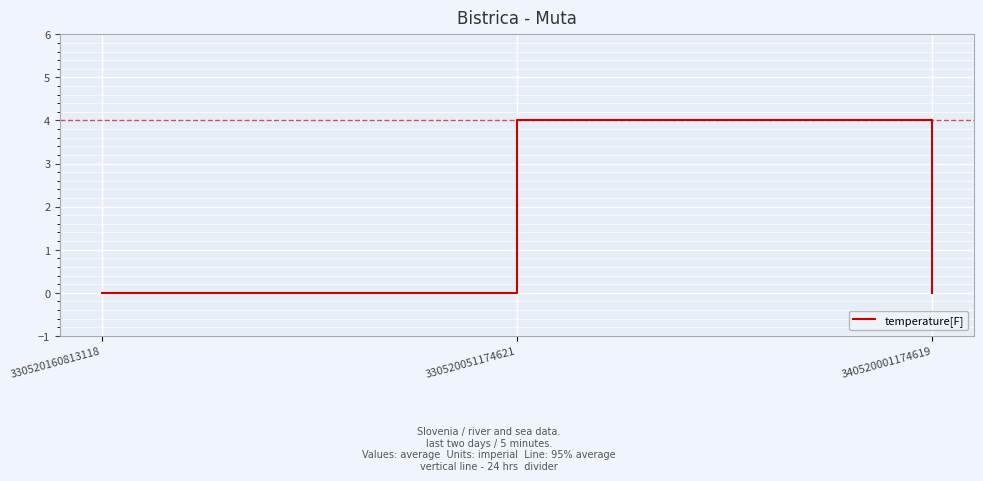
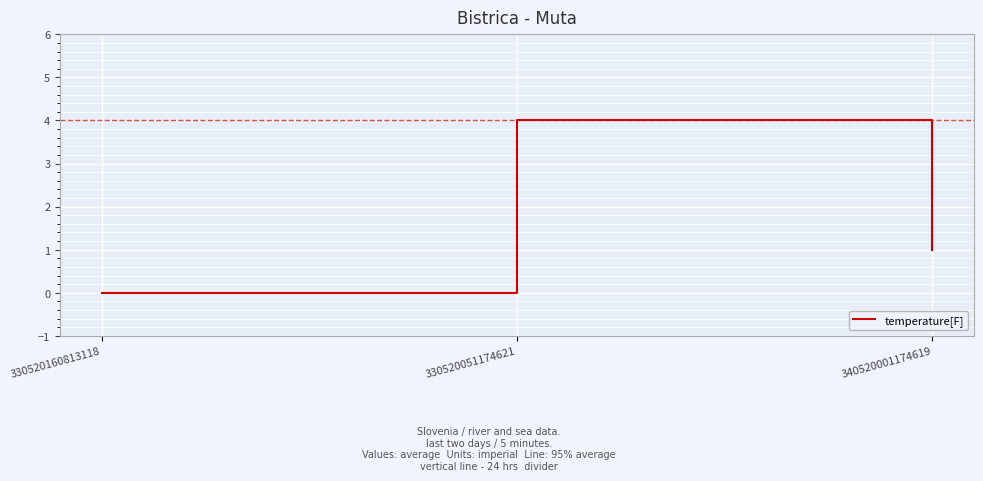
340520001174619: 0 -> 1
